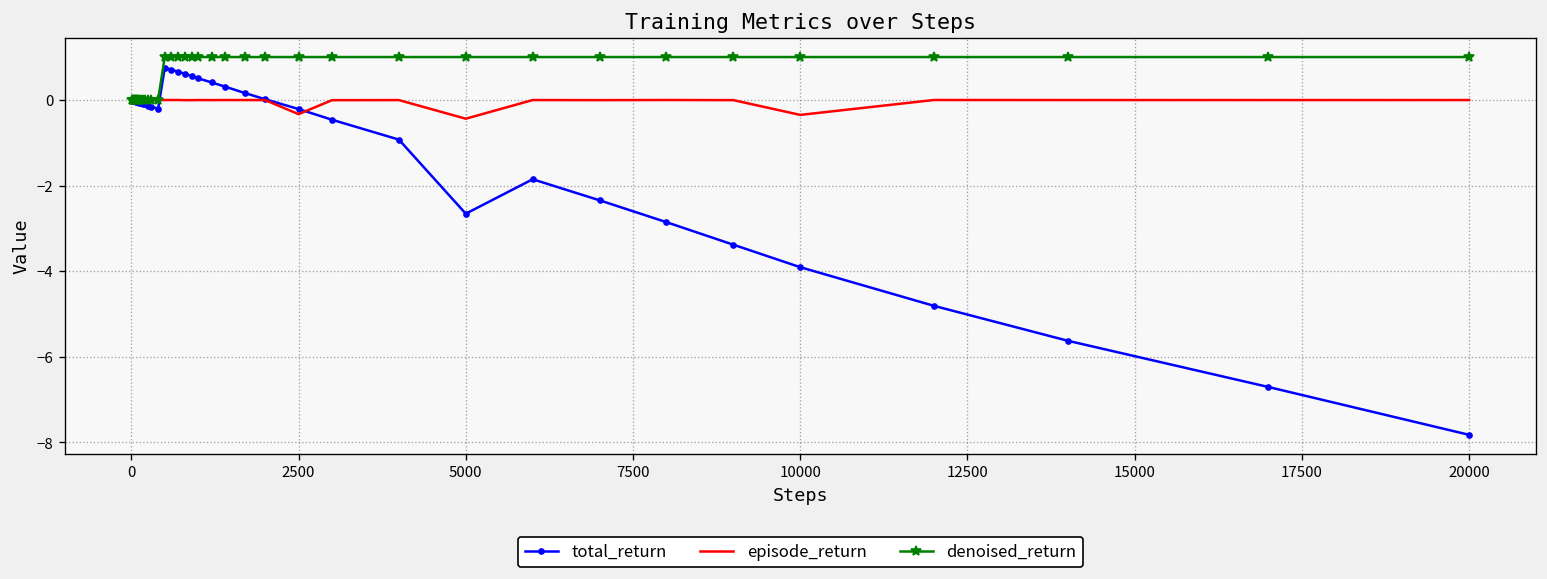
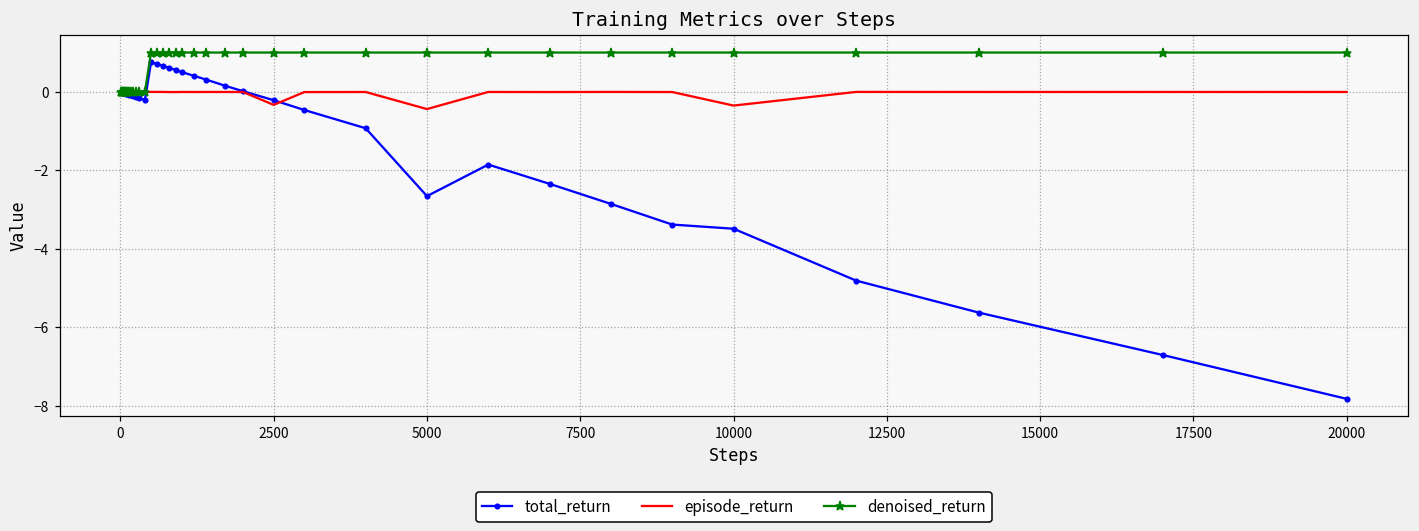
total_return, 10000: -3.9 -> -3.5
